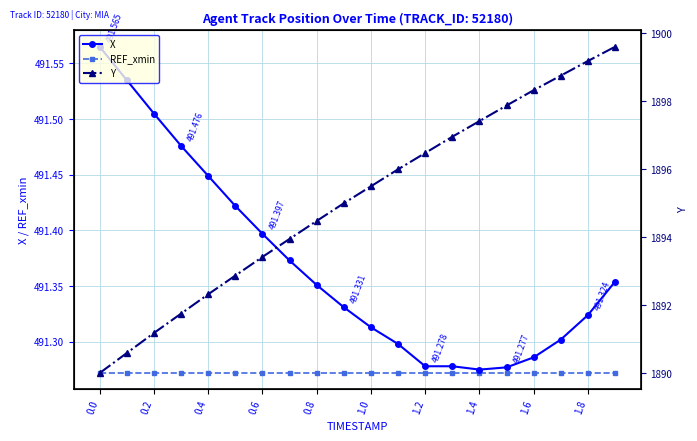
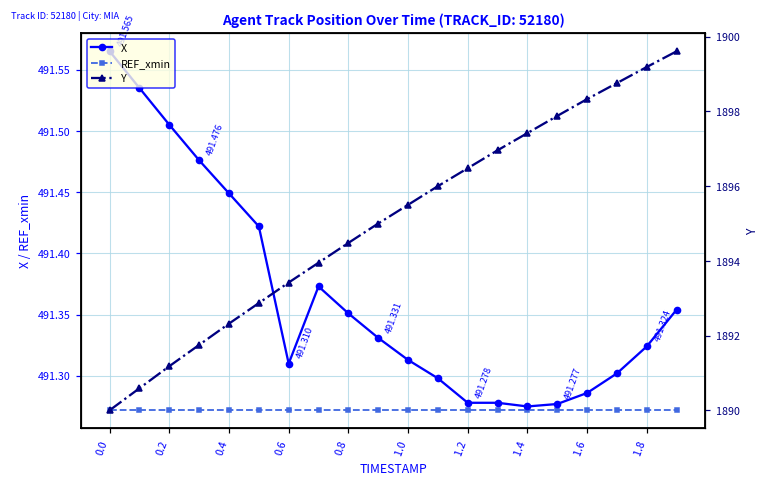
X, 0.6: 491.397 -> 491.310
